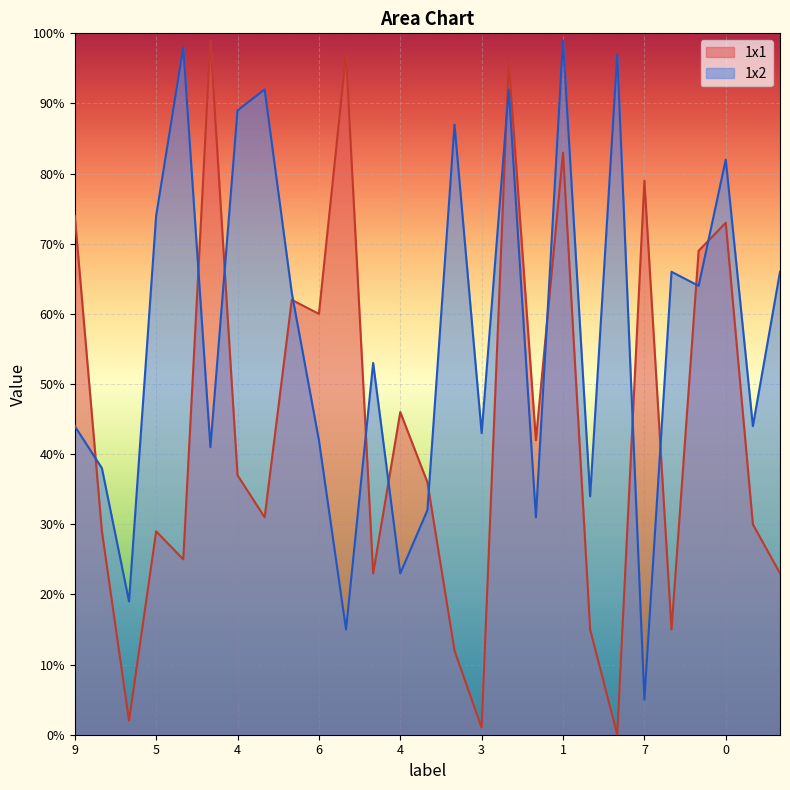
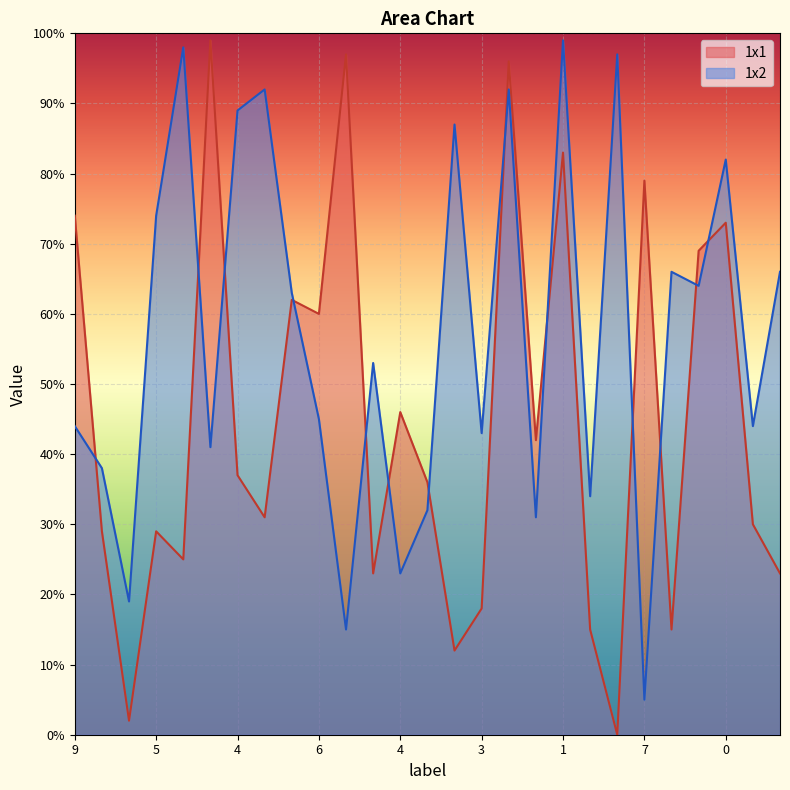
1x2, 6: 42% -> 45%
1x1, 3: 1% -> 18%
